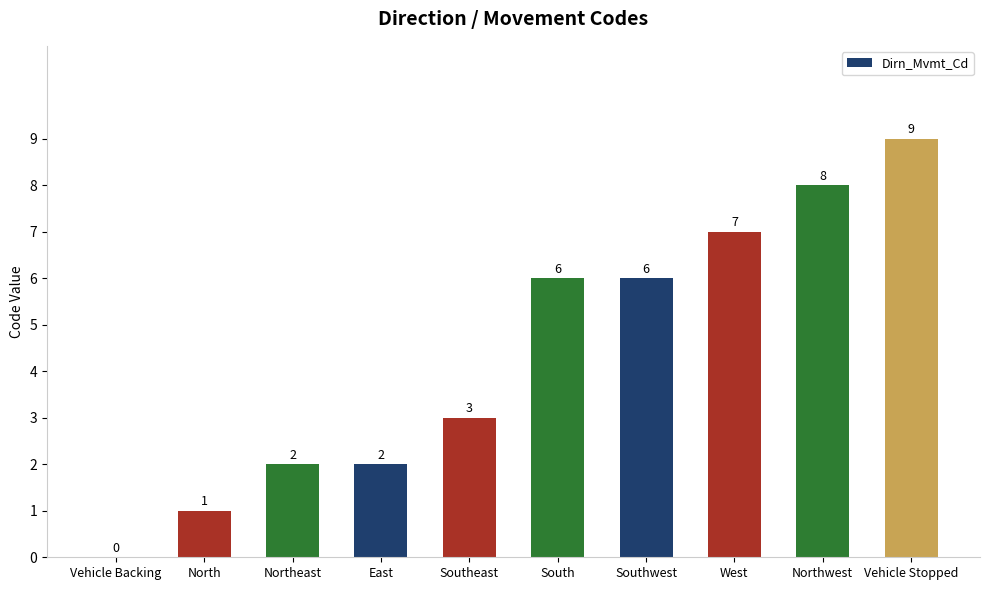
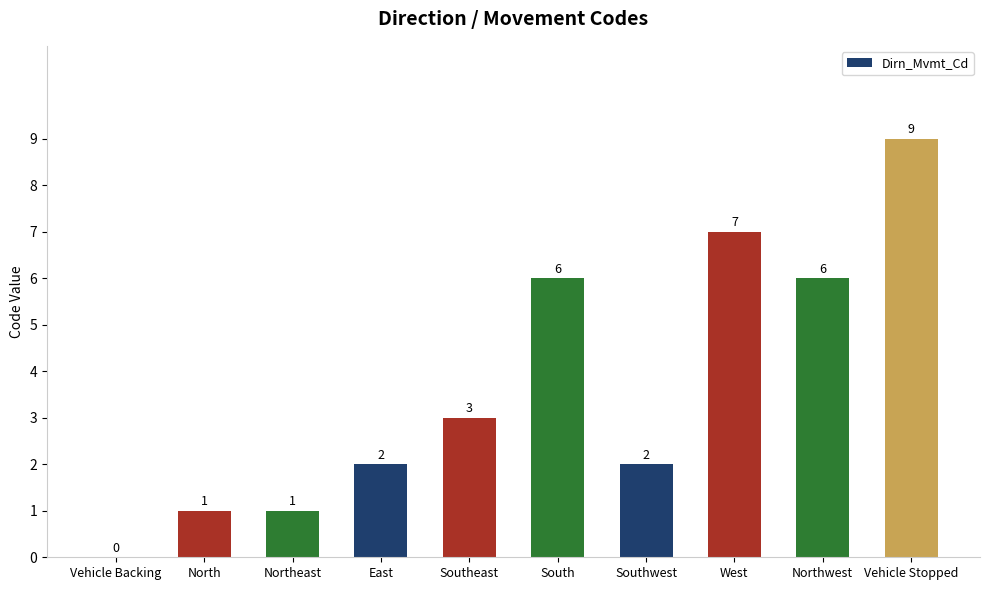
Northeast: 2 -> 1
Southwest: 6 -> 2
Northwest: 8 -> 6
